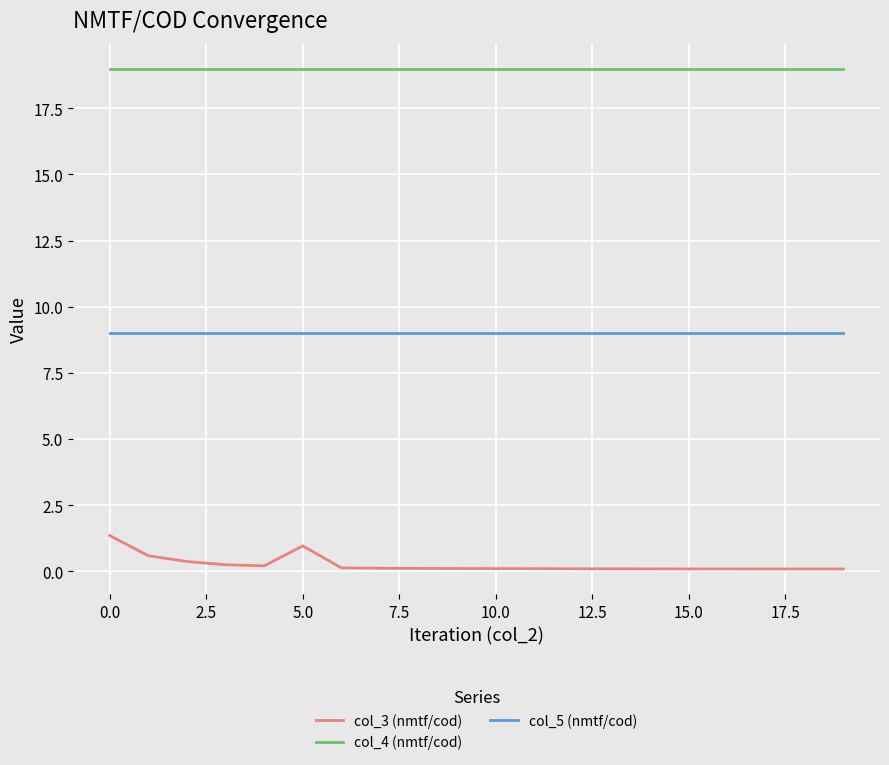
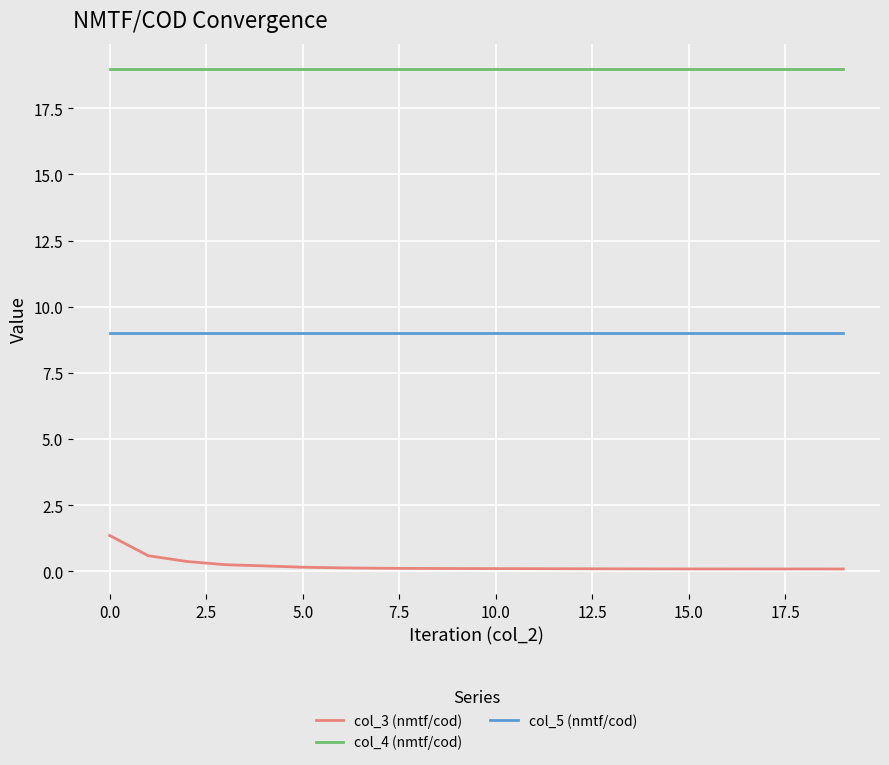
col_3 (nmtf/cod), 5.0: 1.0 -> 0.1
